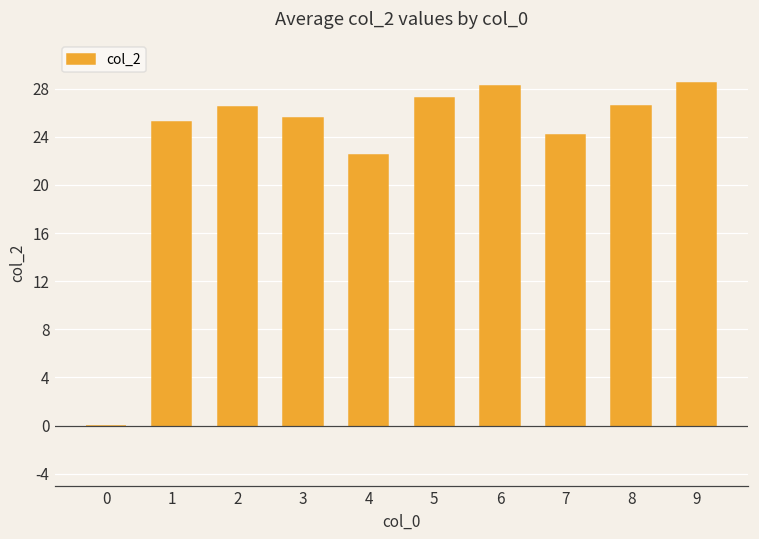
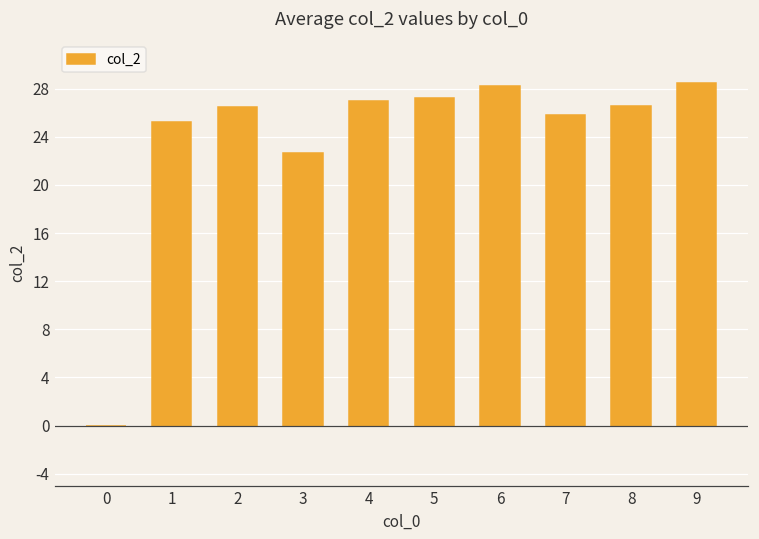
3: 25.5 -> 22.6
4: 22.5 -> 27.0
7: 24.2 -> 25.8
